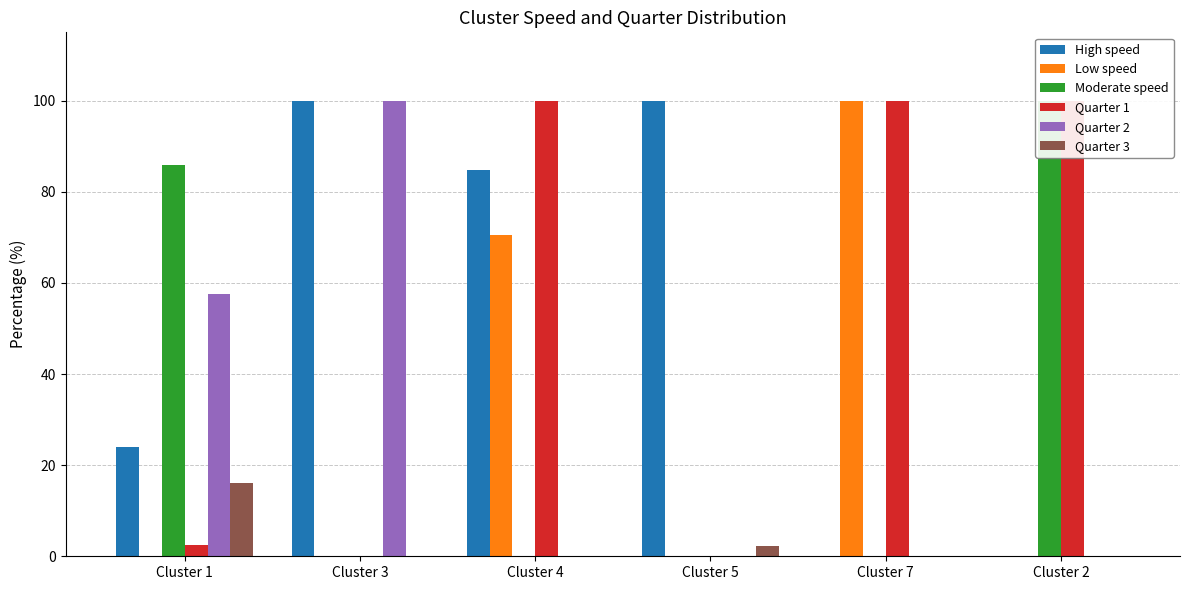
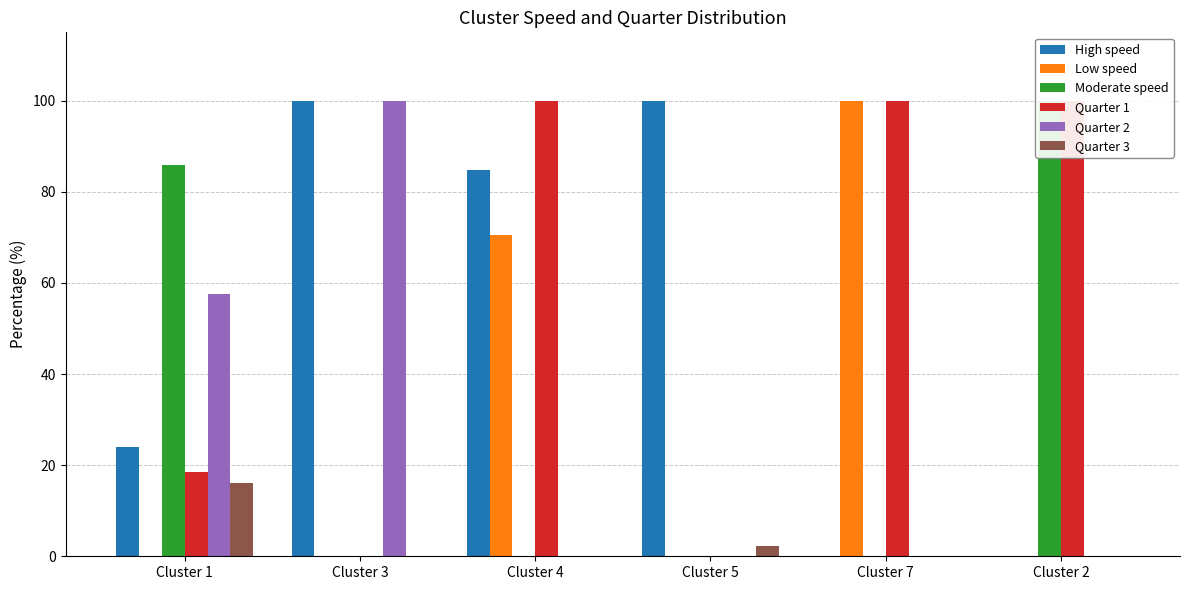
Quarter 1, Cluster 1: 3 -> 19
